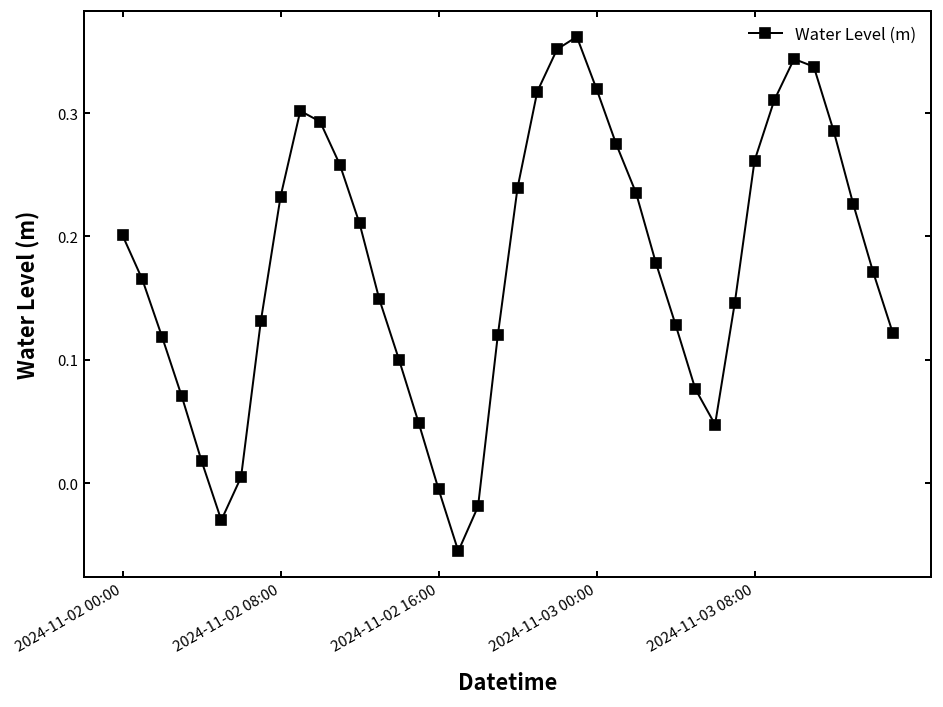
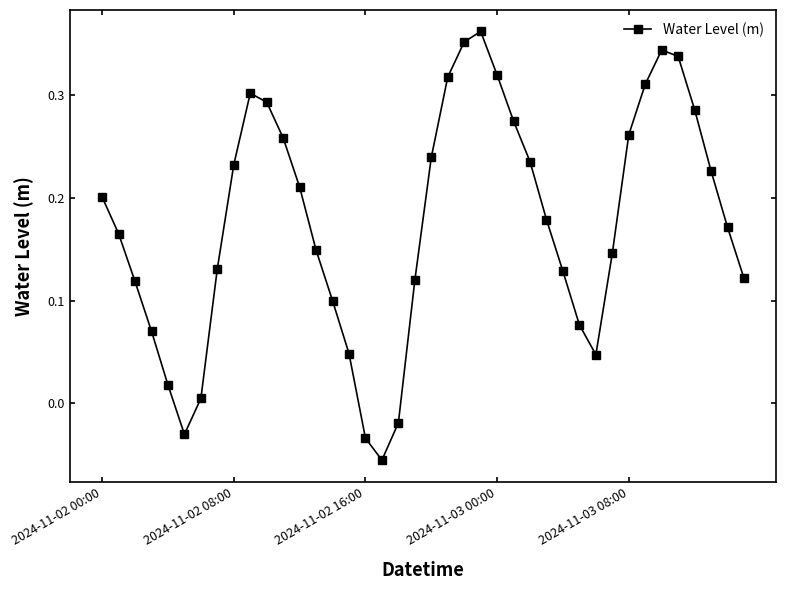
2024-11-02 16:00: -0.005 -> -0.034
